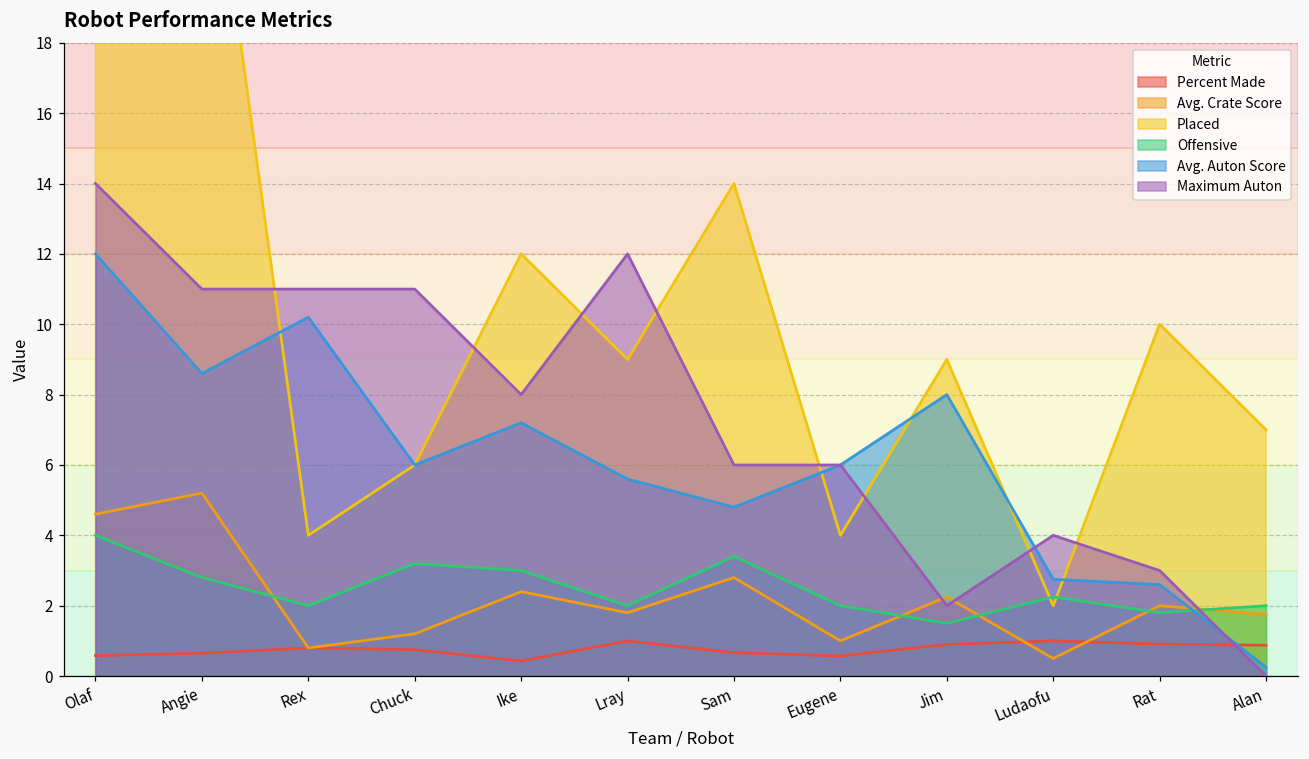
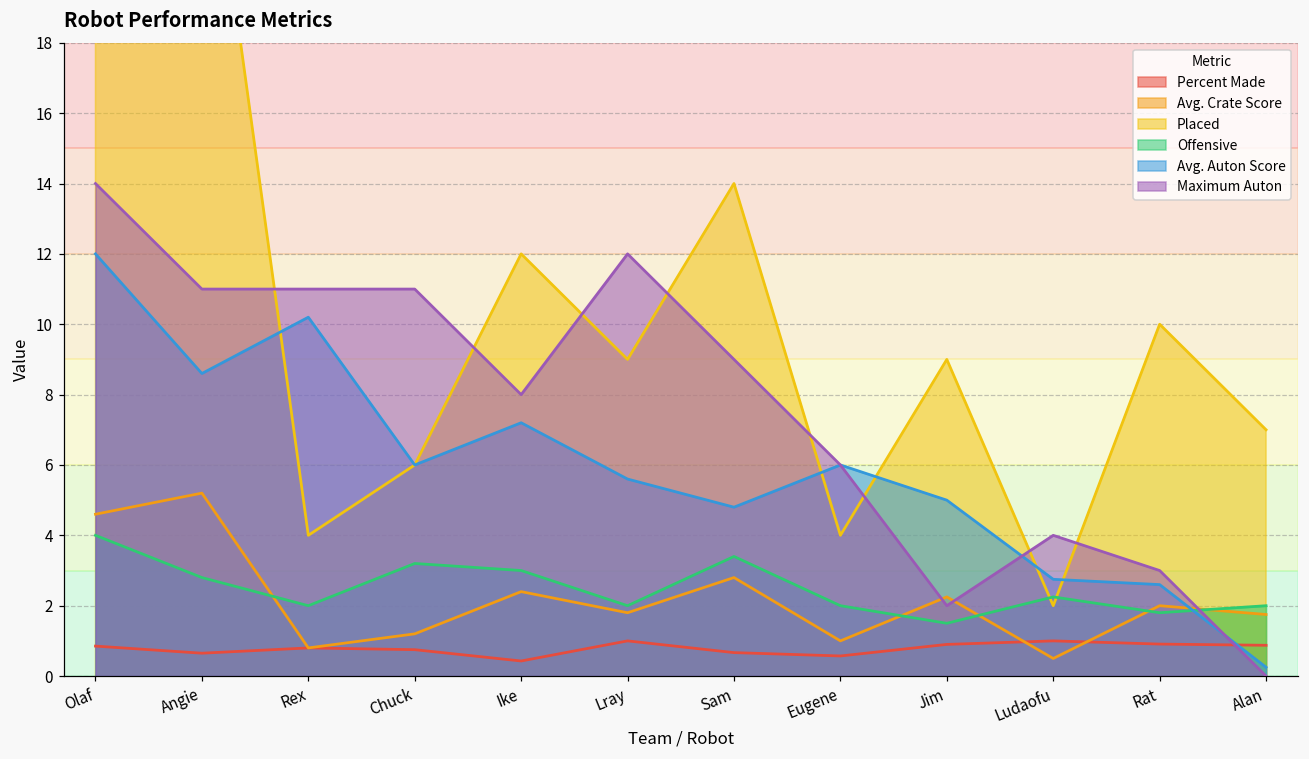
Percent Made, Olaf: 0.6 -> 0.9
Maximum Auton, Sam: 6 -> 9
Avg. Auton Score, Jim: 8 -> 5
